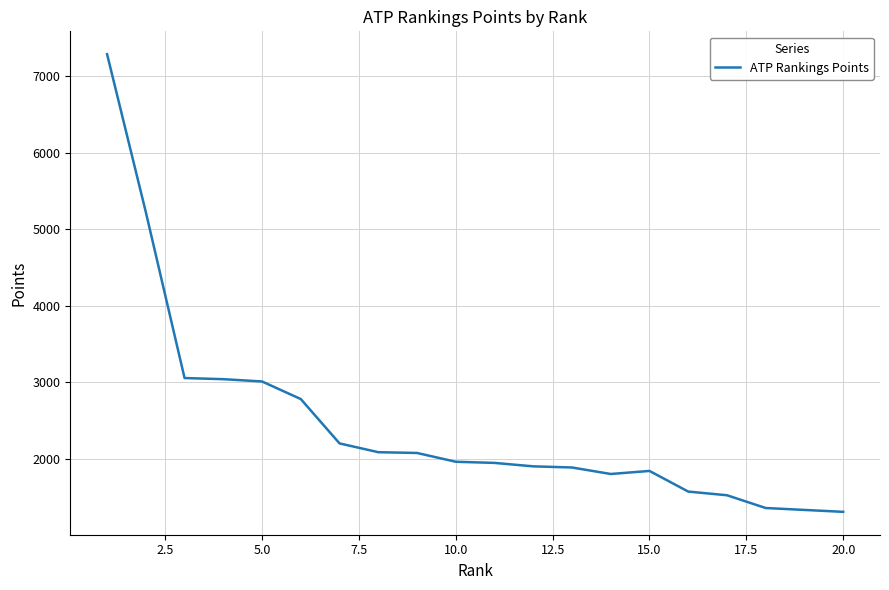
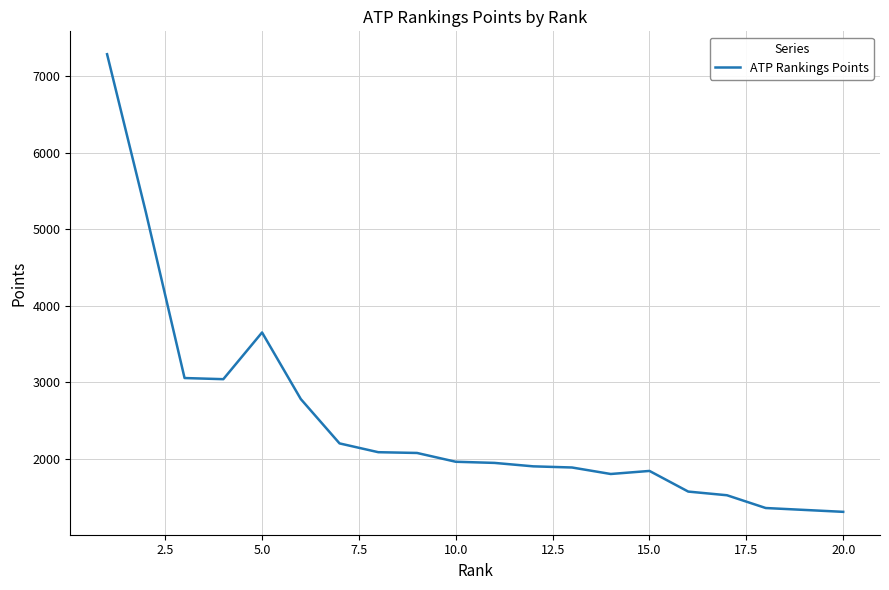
5.0: 3000 -> 3700
